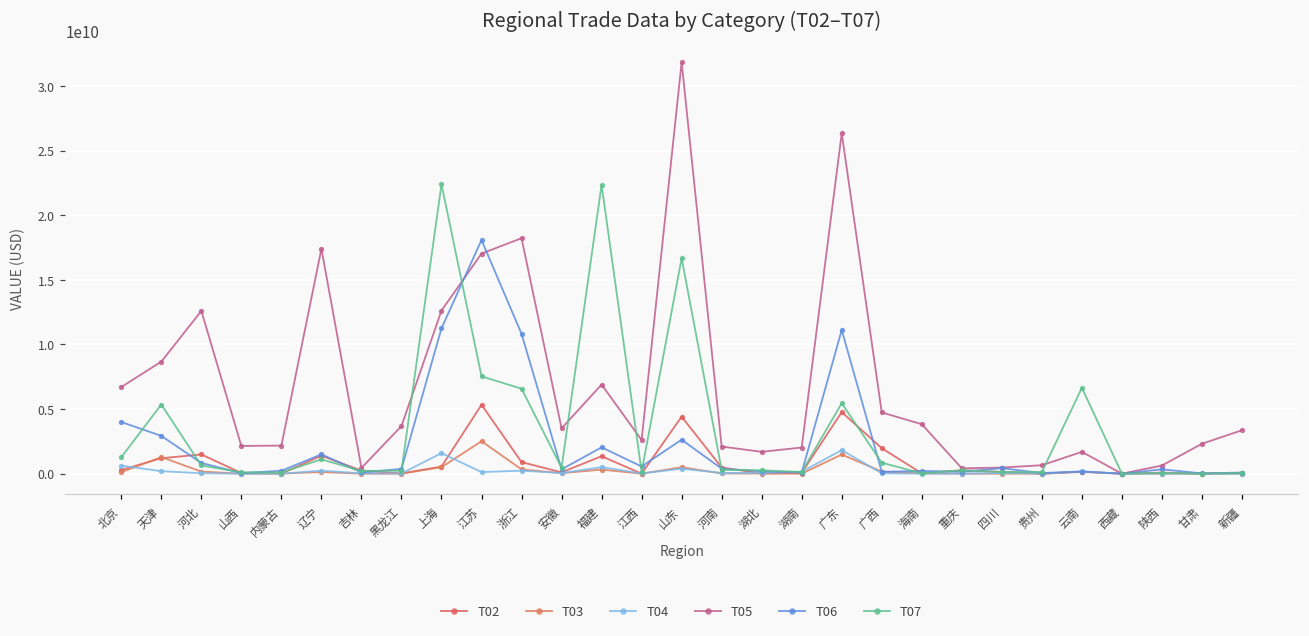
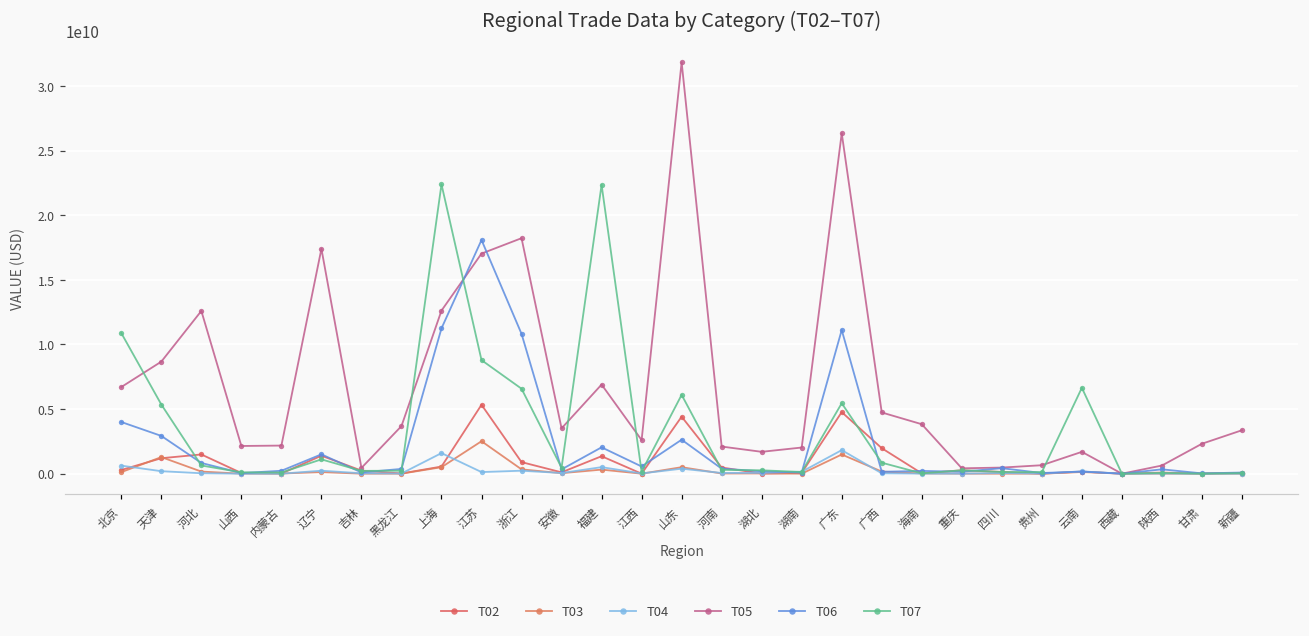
T07, 北京: 1300000000 -> 10900000000
T07, 江苏: 7500000000 -> 8800000000
T07, 山东: 16700000000 -> 6100000000
